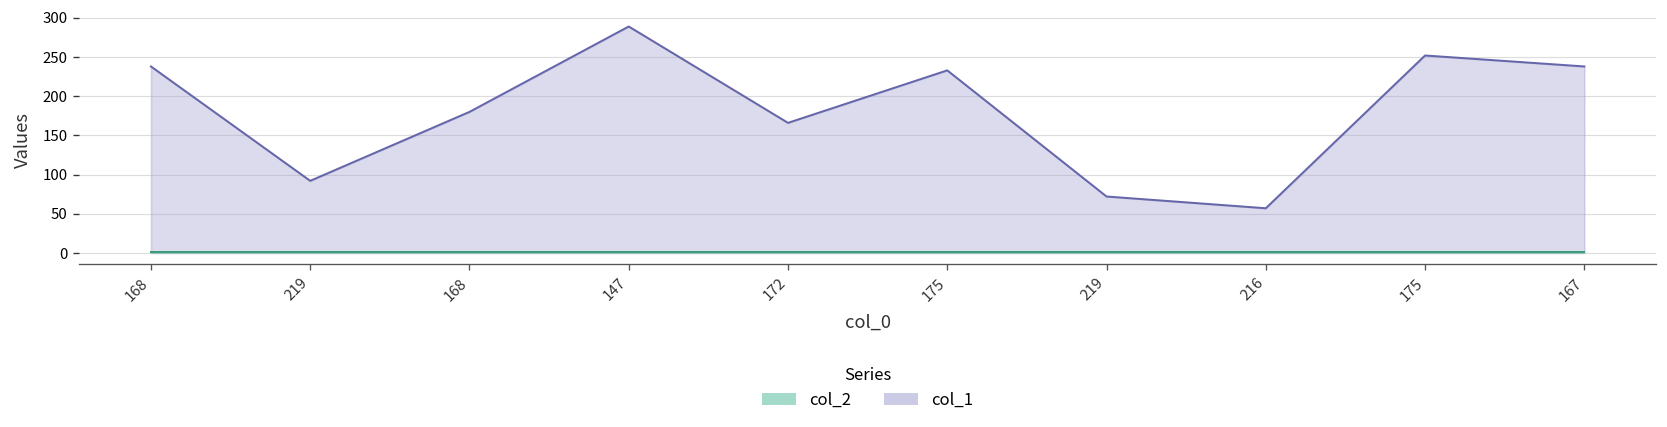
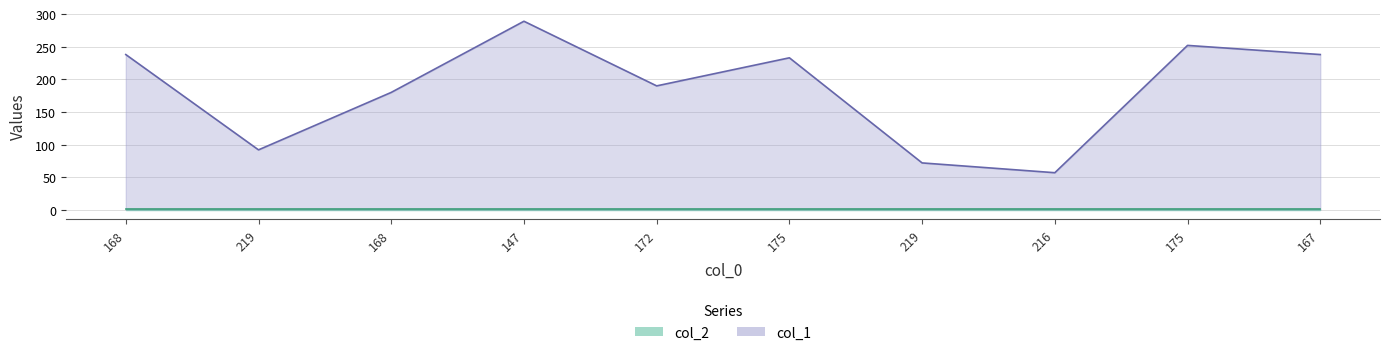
col_1, 172: 170 -> 190
